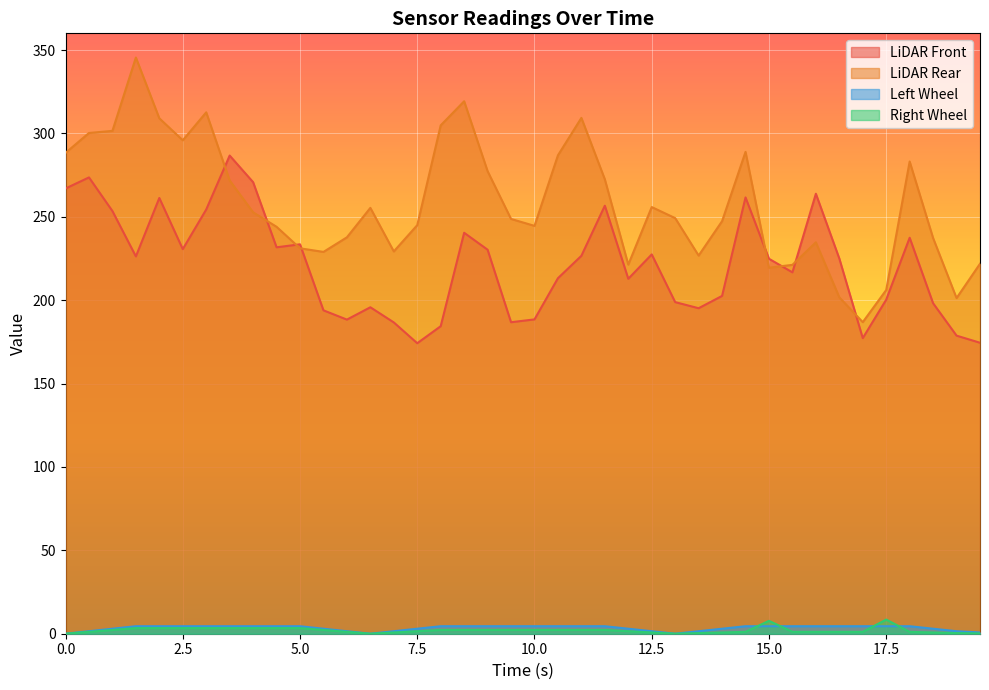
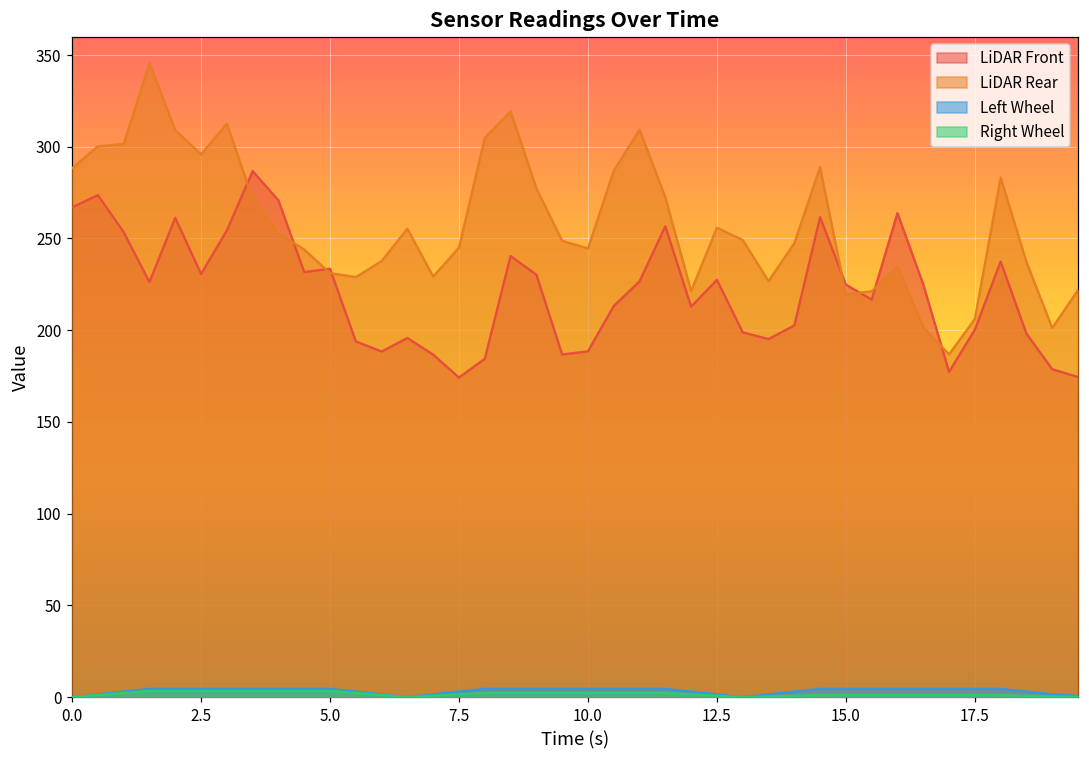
Right Wheel, 15.0: 8 -> 1
Right Wheel, 17.5: 8 -> 1
